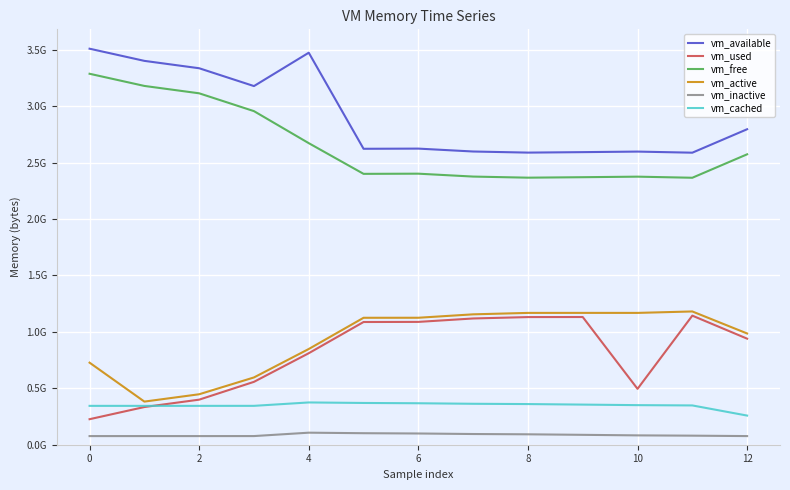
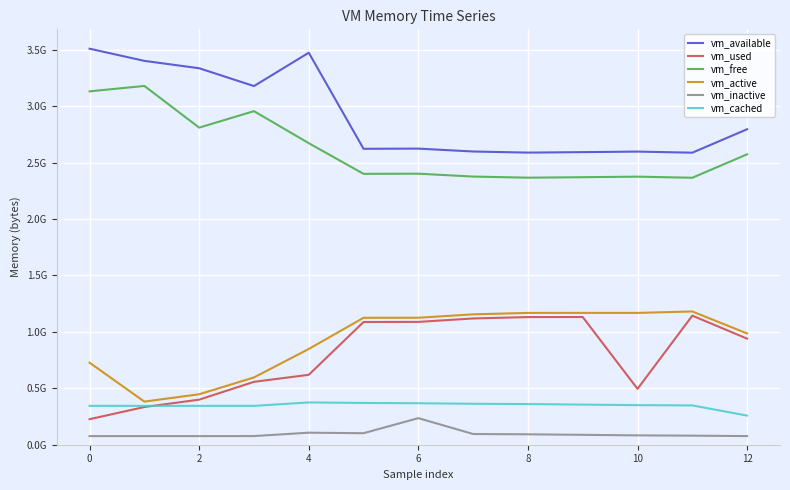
vm_free, 0: 3290000000 -> 3130000000
vm_free, 2: 3110000000 -> 2810000000
vm_used, 4: 810000000 -> 620000000
vm_inactive, 6: 100000000 -> 240000000
